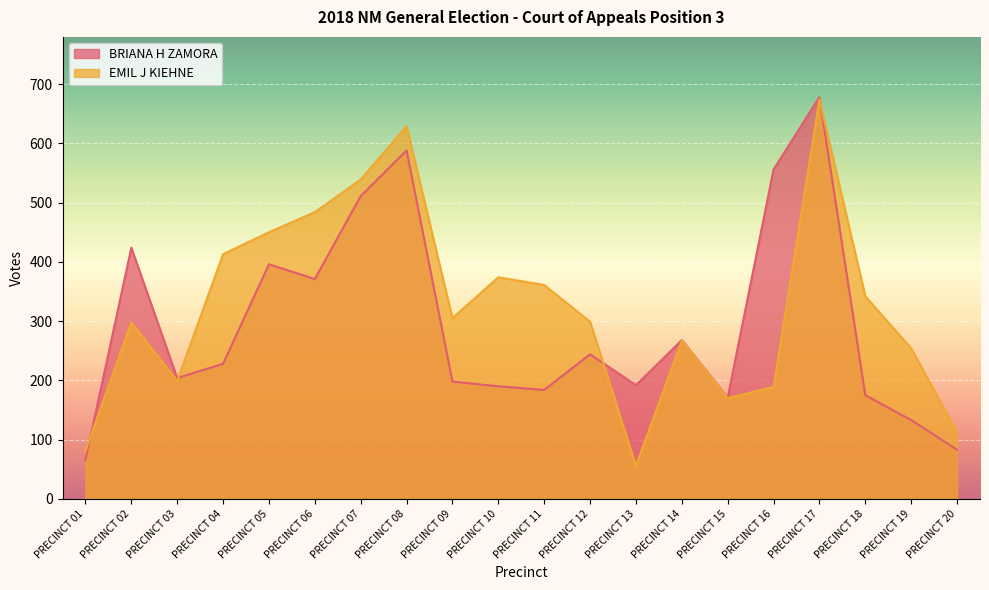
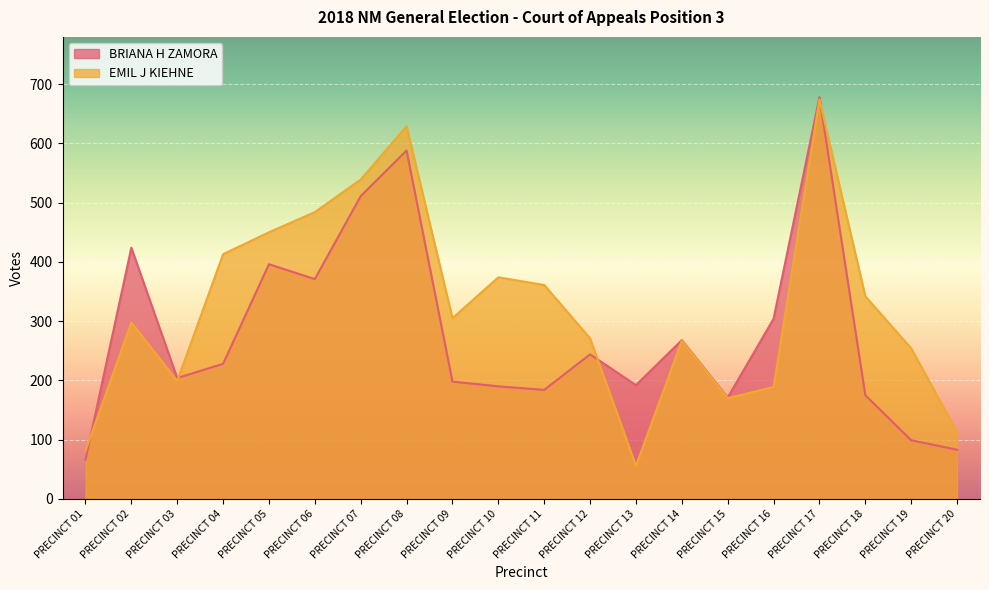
EMIL J KIEHNE, PRECINCT 12: 300 -> 270
BRIANA H ZAMORA, PRECINCT 16: 560 -> 300
BRIANA H ZAMORA, PRECINCT 19: 130 -> 100
